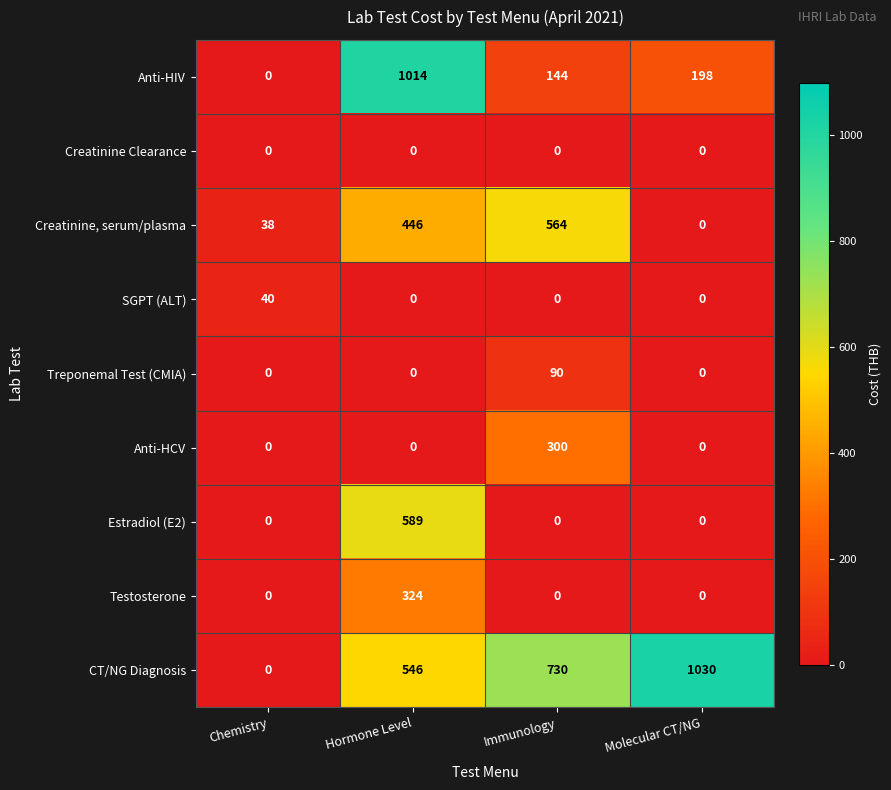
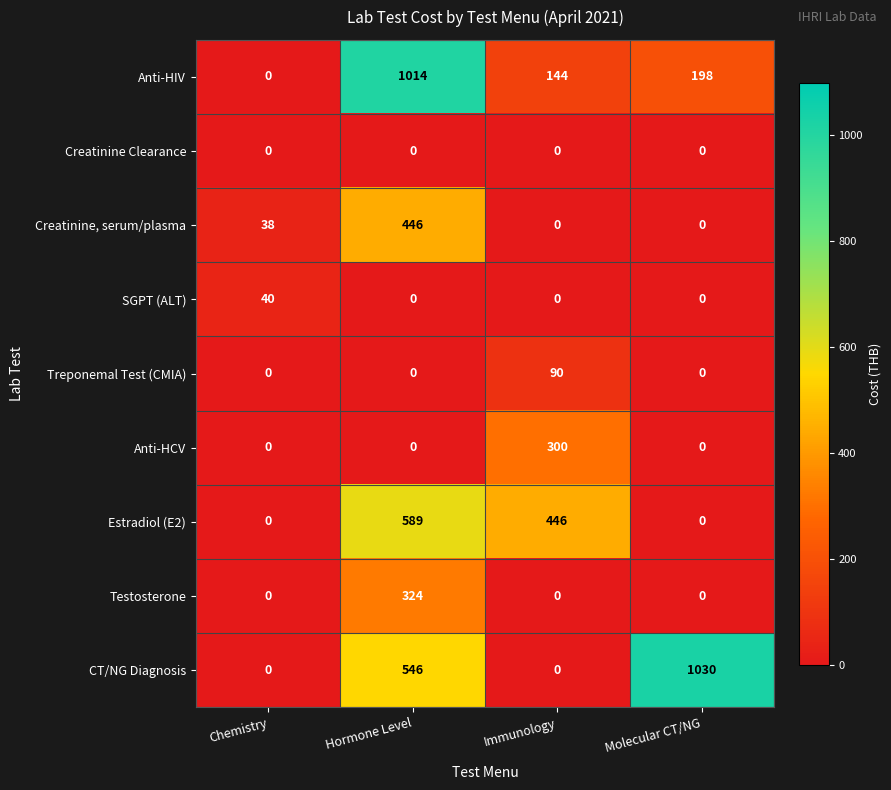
Creatinine, serum/plasma, Immunology: 564 -> 0
Estradiol (E2), Immunology: 0 -> 446
CT/NG Diagnosis, Immunology: 730 -> 0
